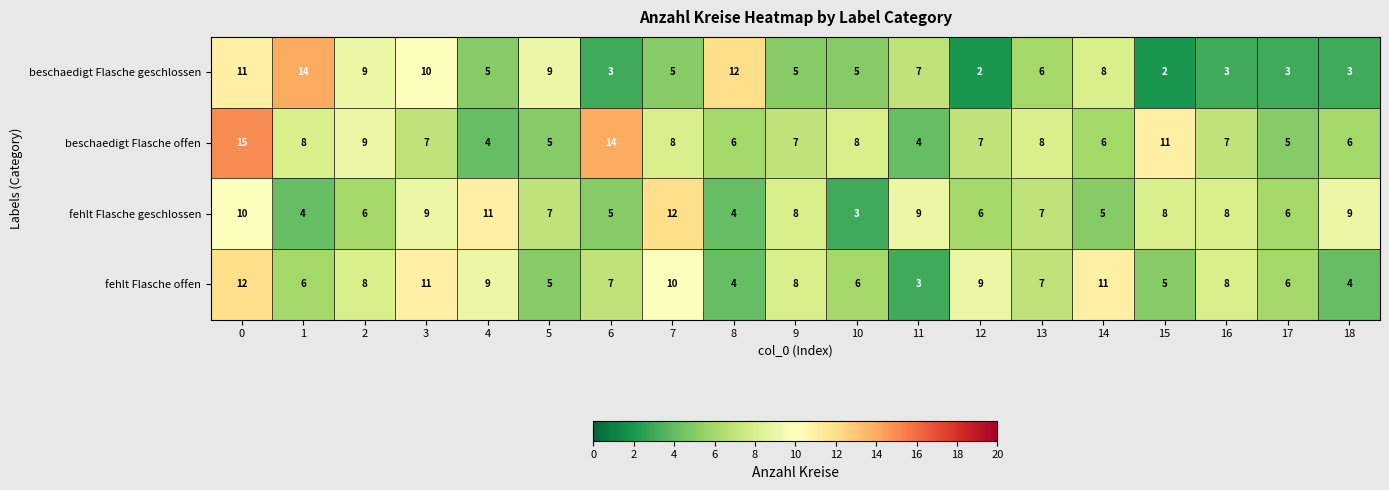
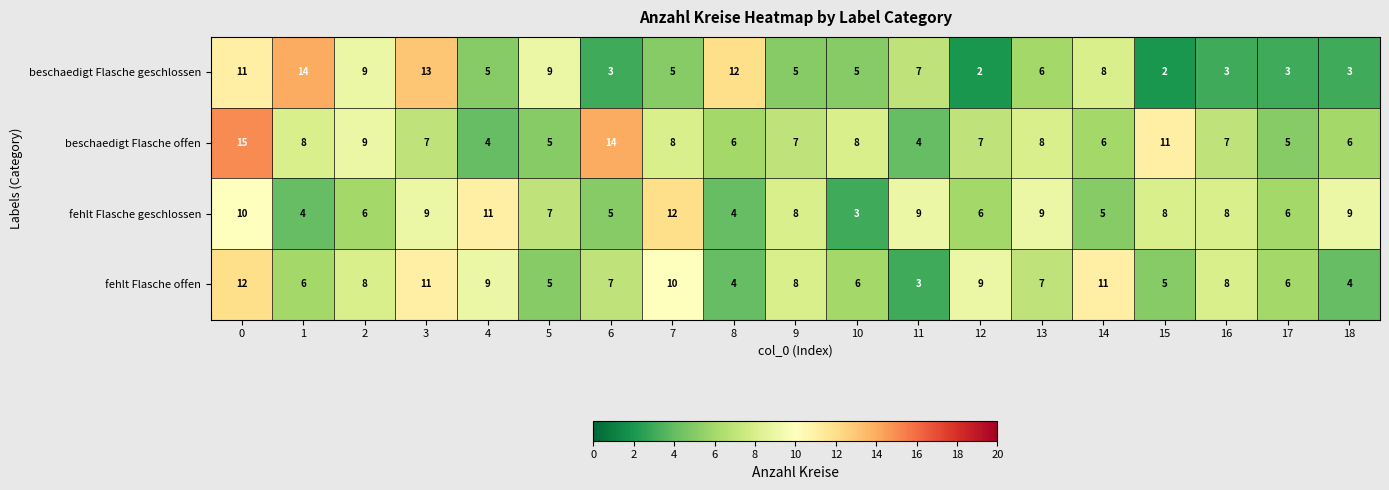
beschaedigt Flasche geschlossen, 3: 10 -> 13
fehlt Flasche geschlossen, 13: 7 -> 9
